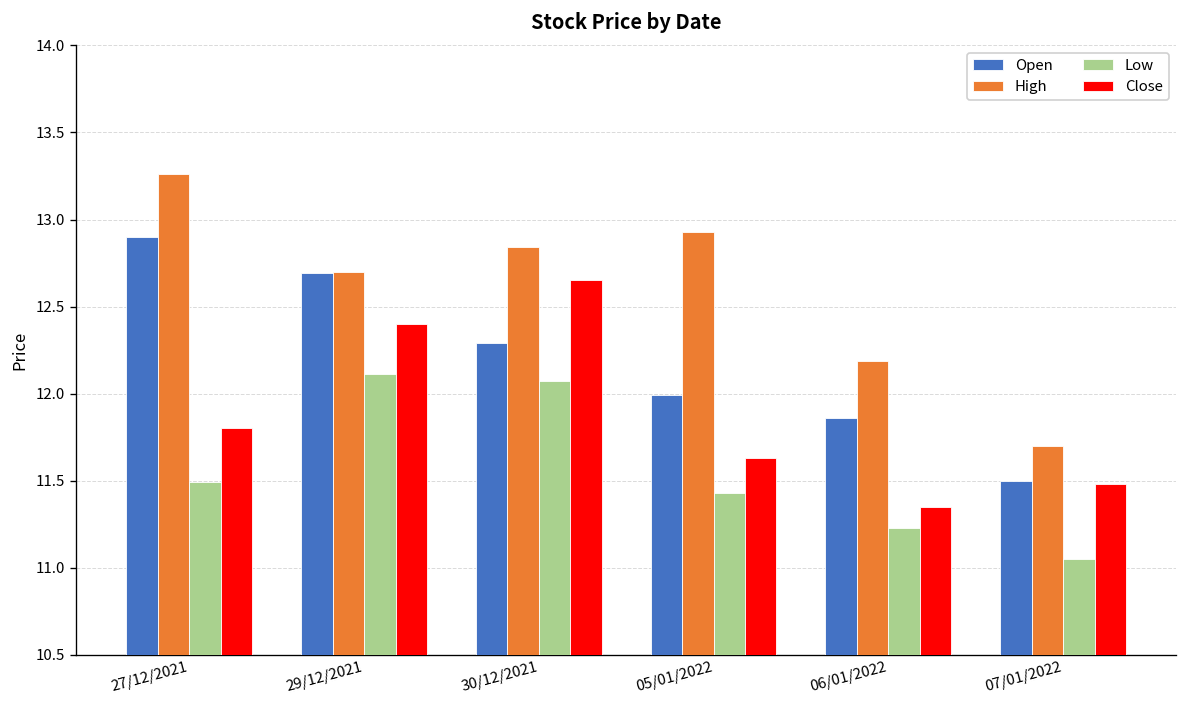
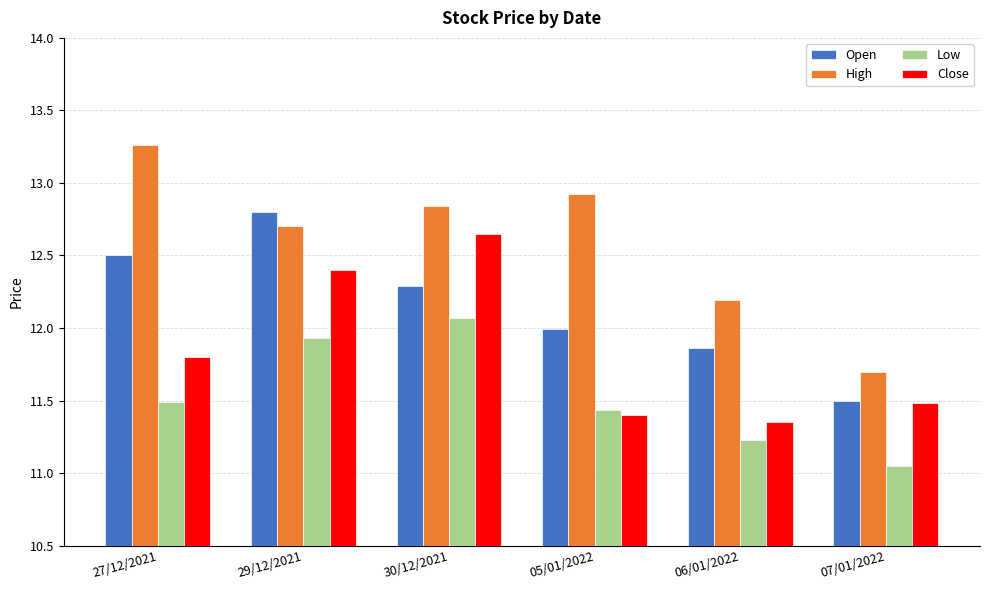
Open, 27/12/2021: 12.9 -> 12.5
Open, 29/12/2021: 12.69 -> 12.80
Low, 29/12/2021: 12.11 -> 11.93
Close, 05/01/2022: 11.63 -> 11.40
